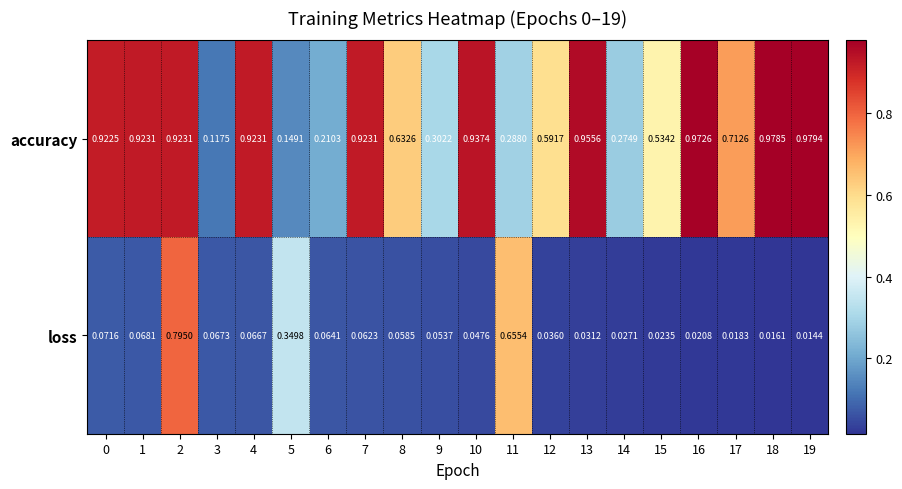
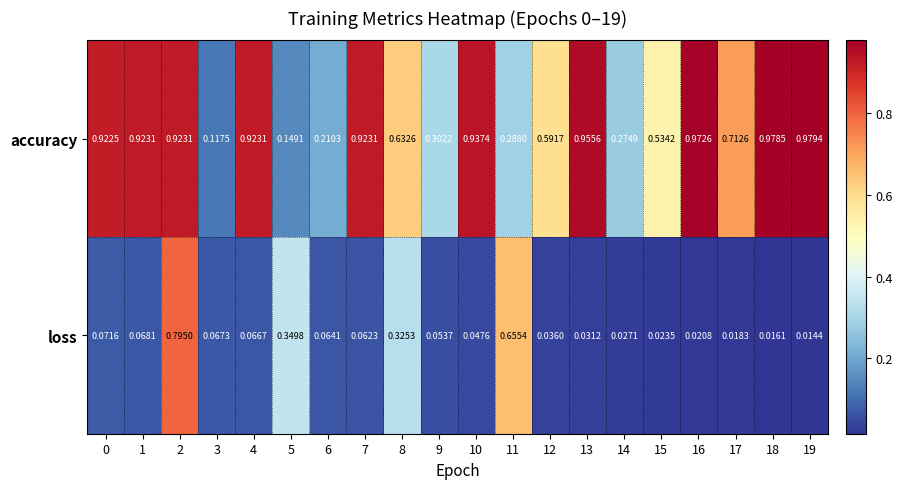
loss, 8: 0.0585 -> 0.3253
